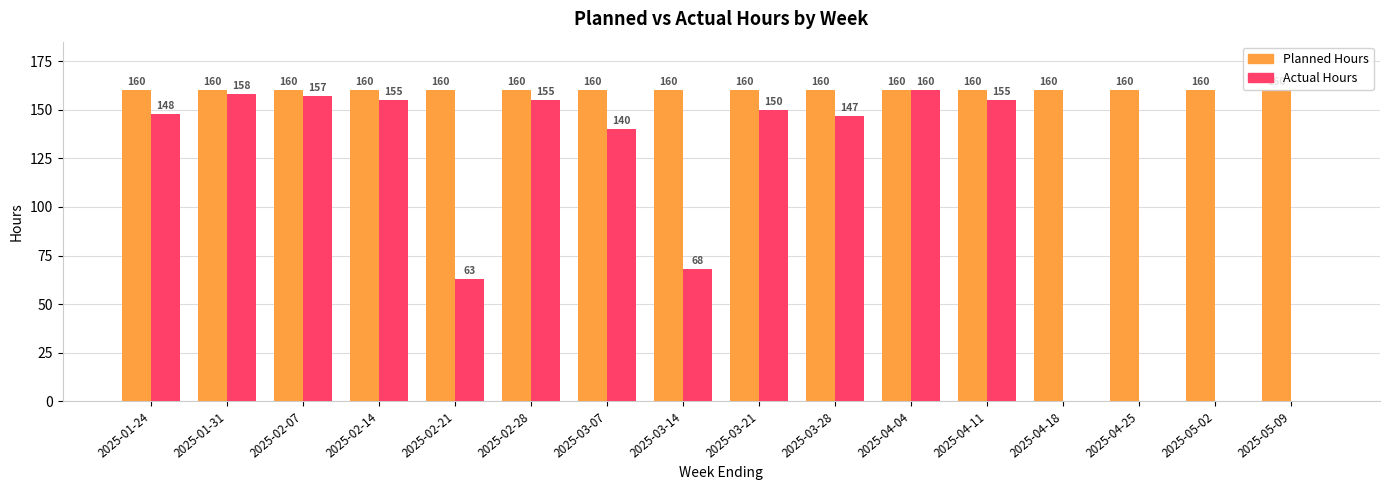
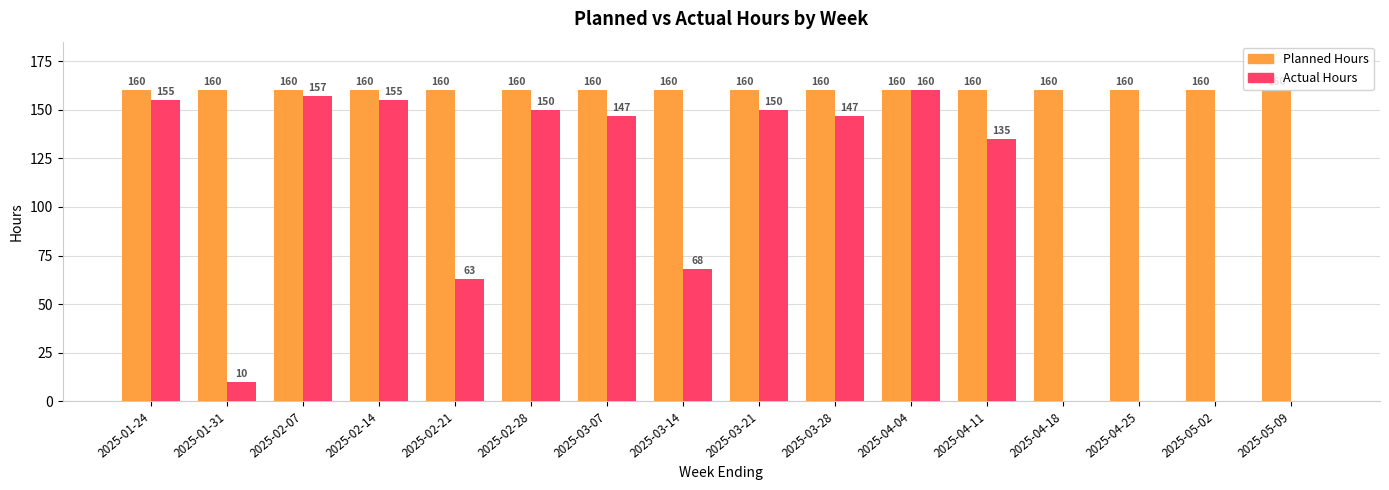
Actual Hours, 2025-01-24: 148 -> 155
Actual Hours, 2025-01-31: 158 -> 10
Actual Hours, 2025-02-28: 155 -> 150
Actual Hours, 2025-03-07: 140 -> 147
Actual Hours, 2025-04-11: 155 -> 135
